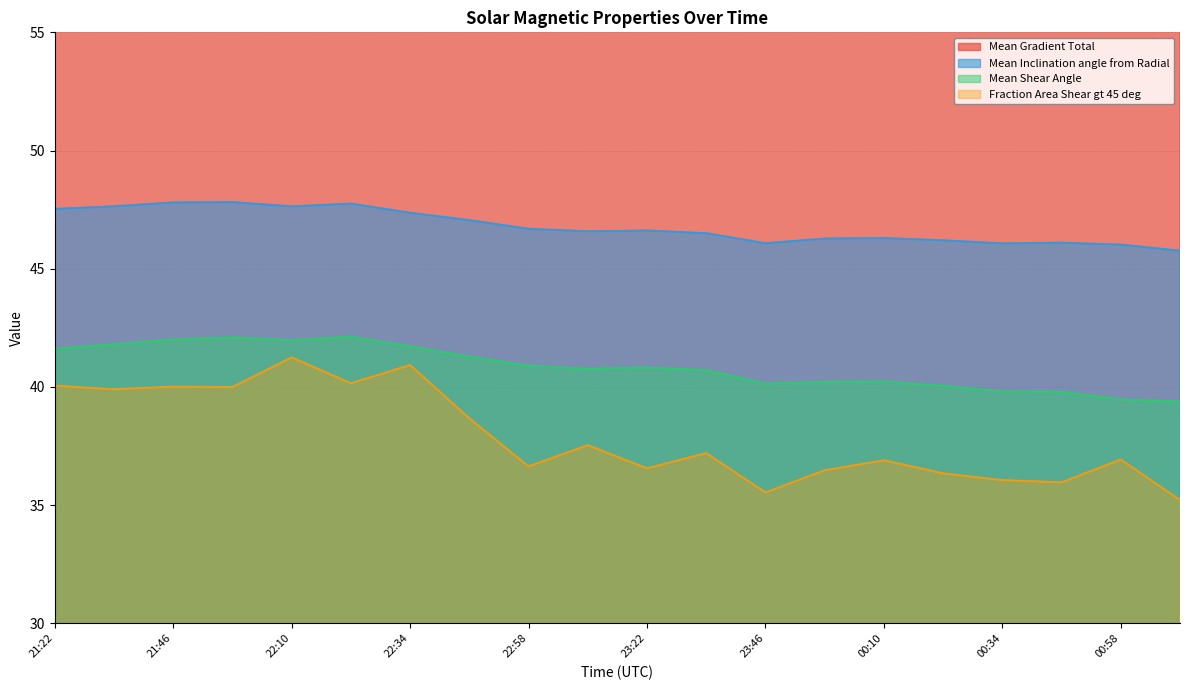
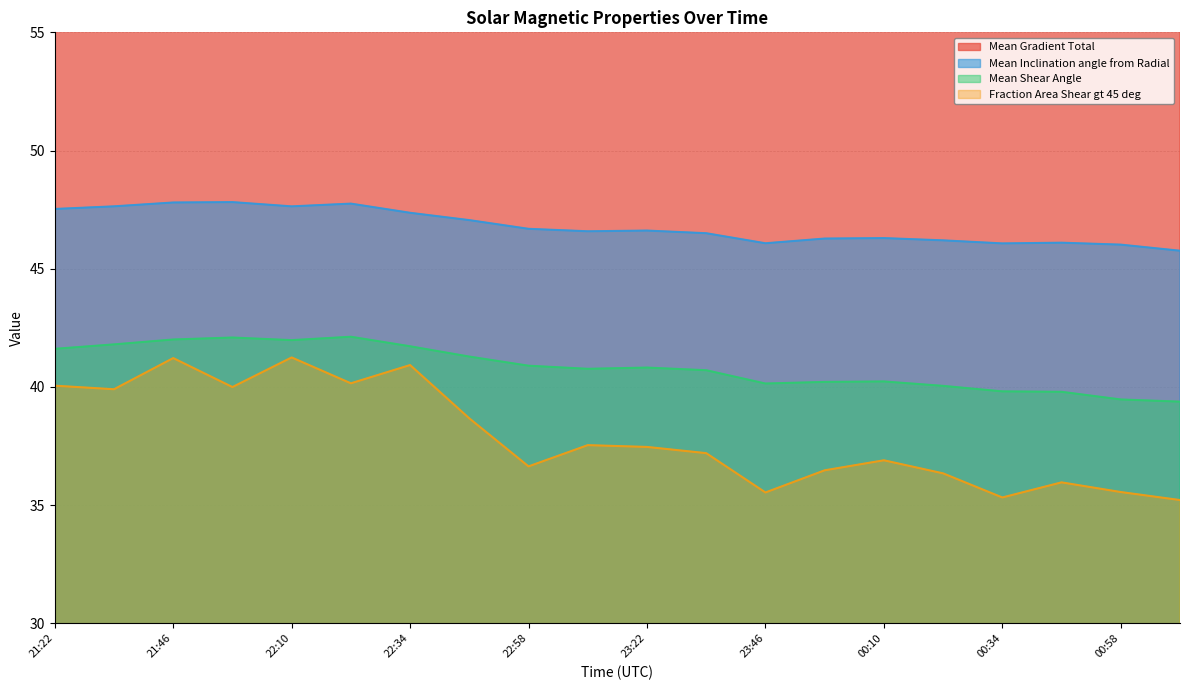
Fraction Area Shear gt 45 deg, 21:46: 40.0 -> 41.2
Fraction Area Shear gt 45 deg, 23:22: 36.6 -> 37.5
Fraction Area Shear gt 45 deg, 00:34: 36.1 -> 35.3
Fraction Area Shear gt 45 deg, 00:58: 36.9 -> 35.6
